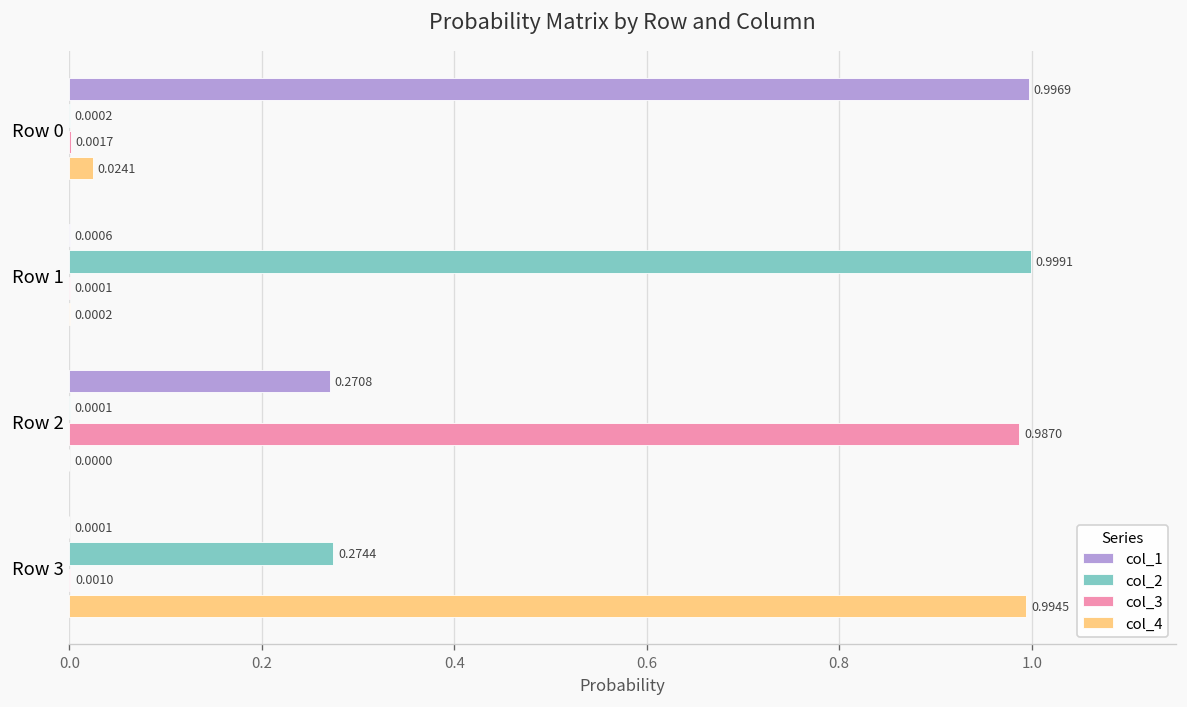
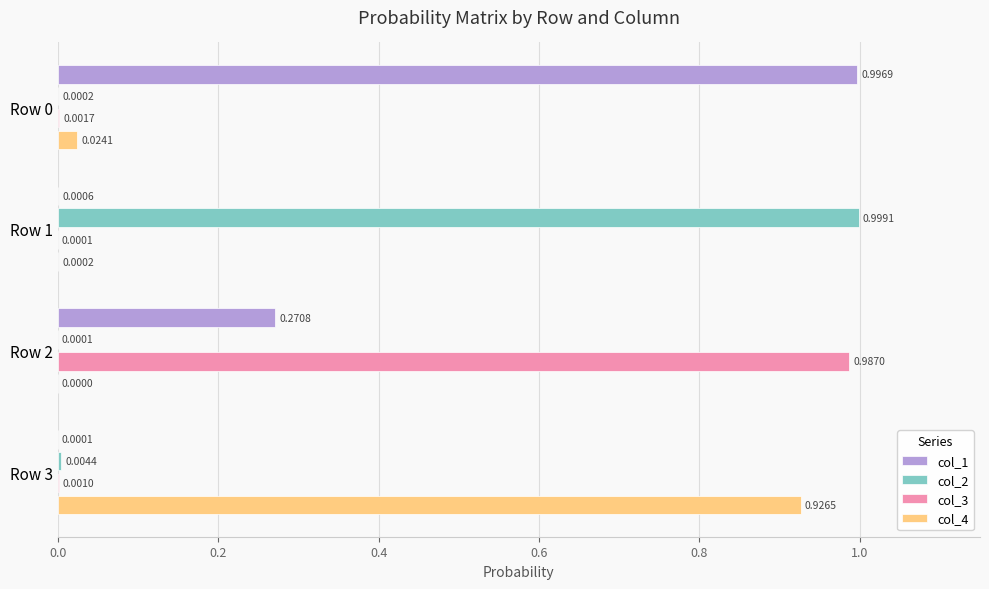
col_2, Row 3: 0.2744 -> 0.0044
col_4, Row 3: 0.9945 -> 0.9265
